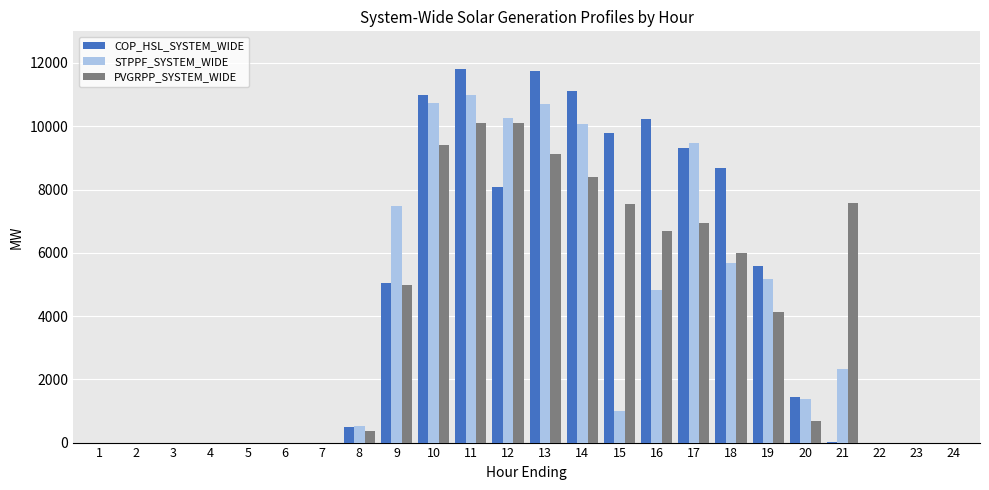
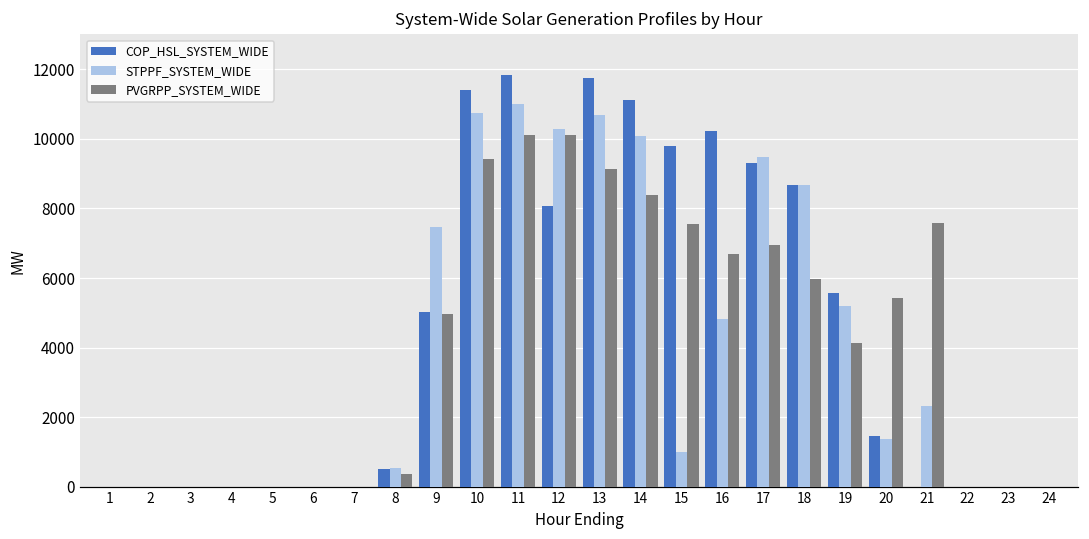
COP_HSL_SYSTEM_WIDE, 10: 11000 -> 11400
STPPF_SYSTEM_WIDE, 18: 5700 -> 8700
PVGRPP_SYSTEM_WIDE, 20: 700 -> 5400
